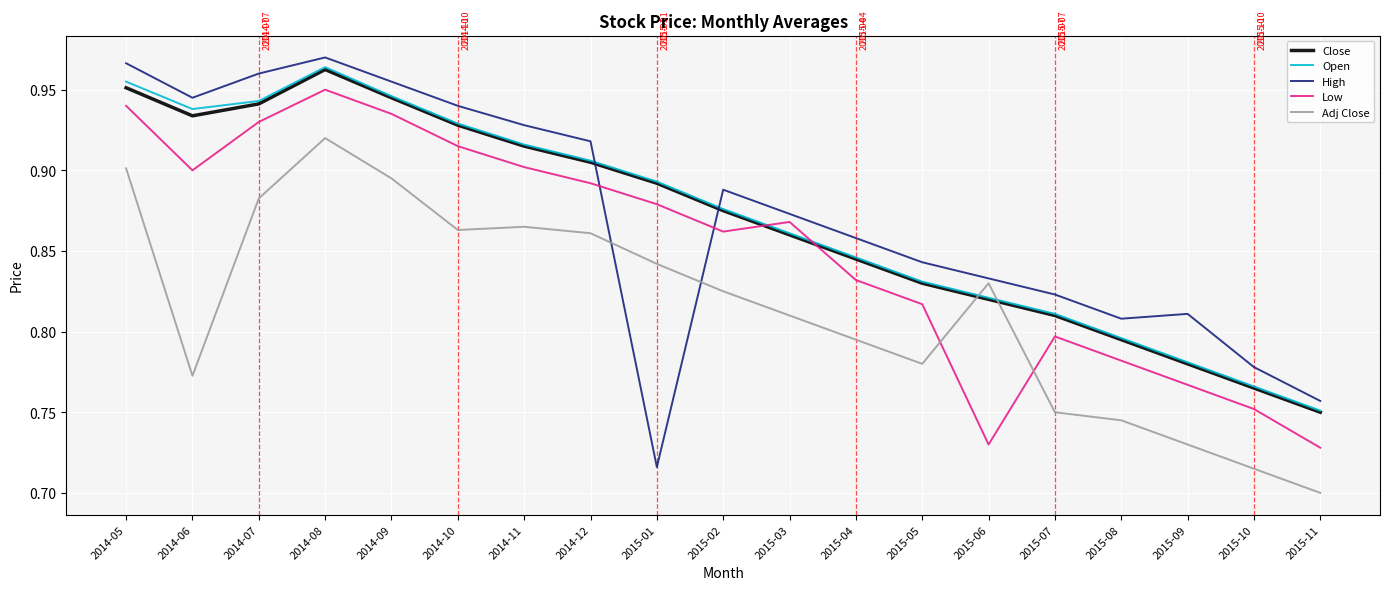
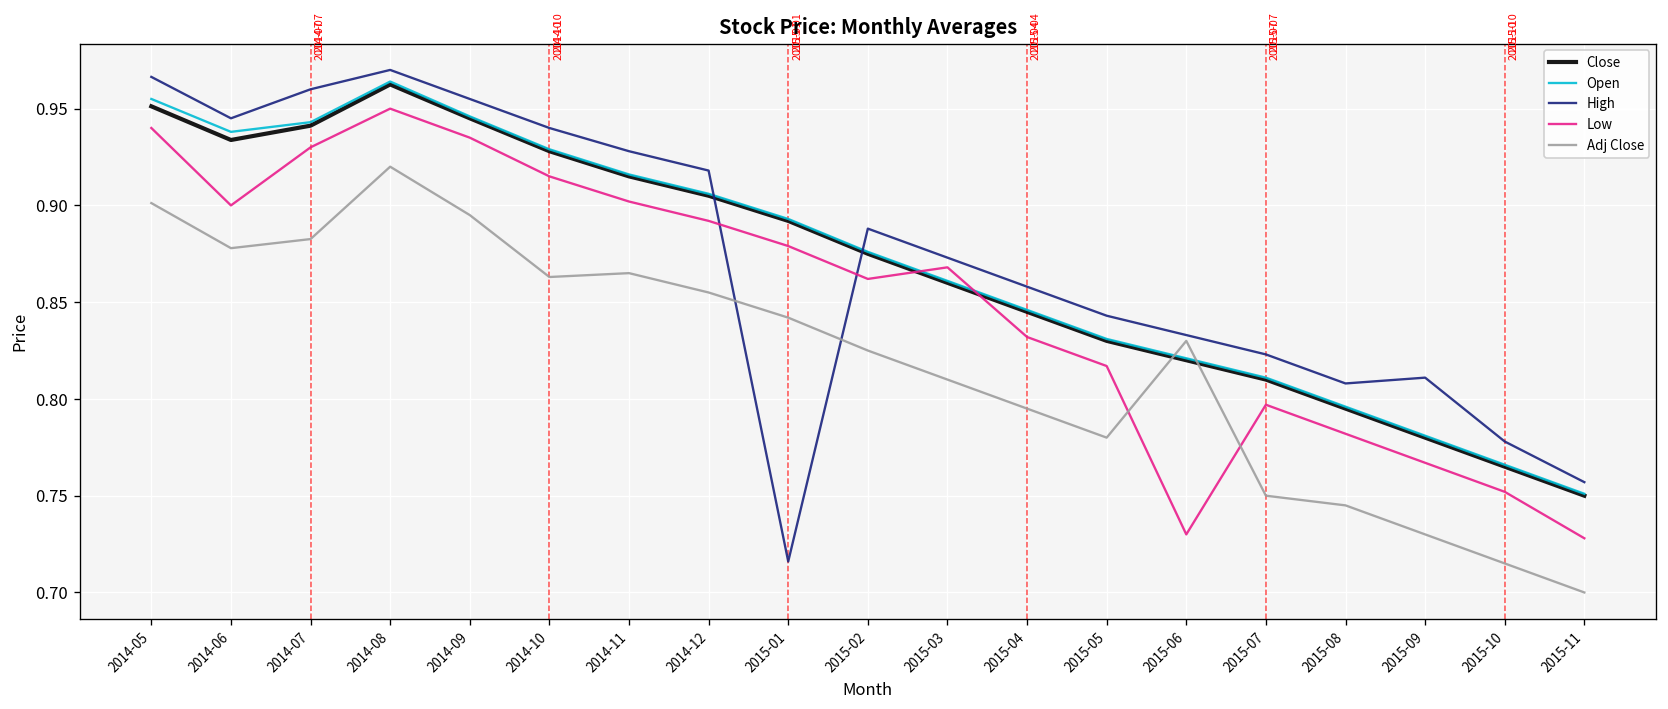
Adj Close, 2014-06: 0.773 -> 0.878
Adj Close, 2014-12: 0.861 -> 0.855
